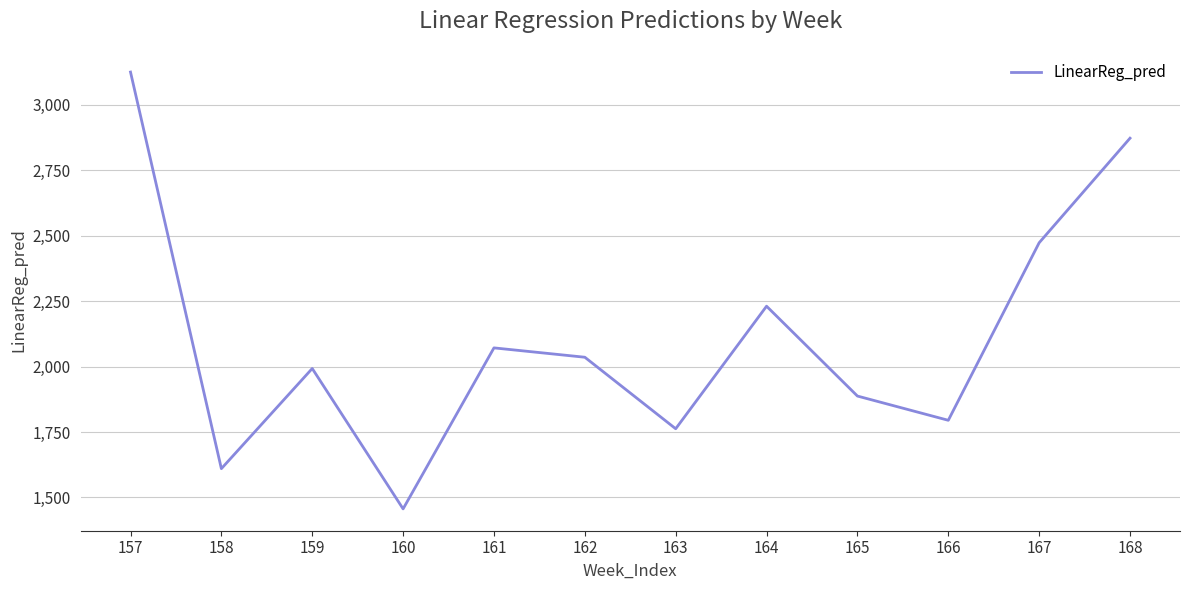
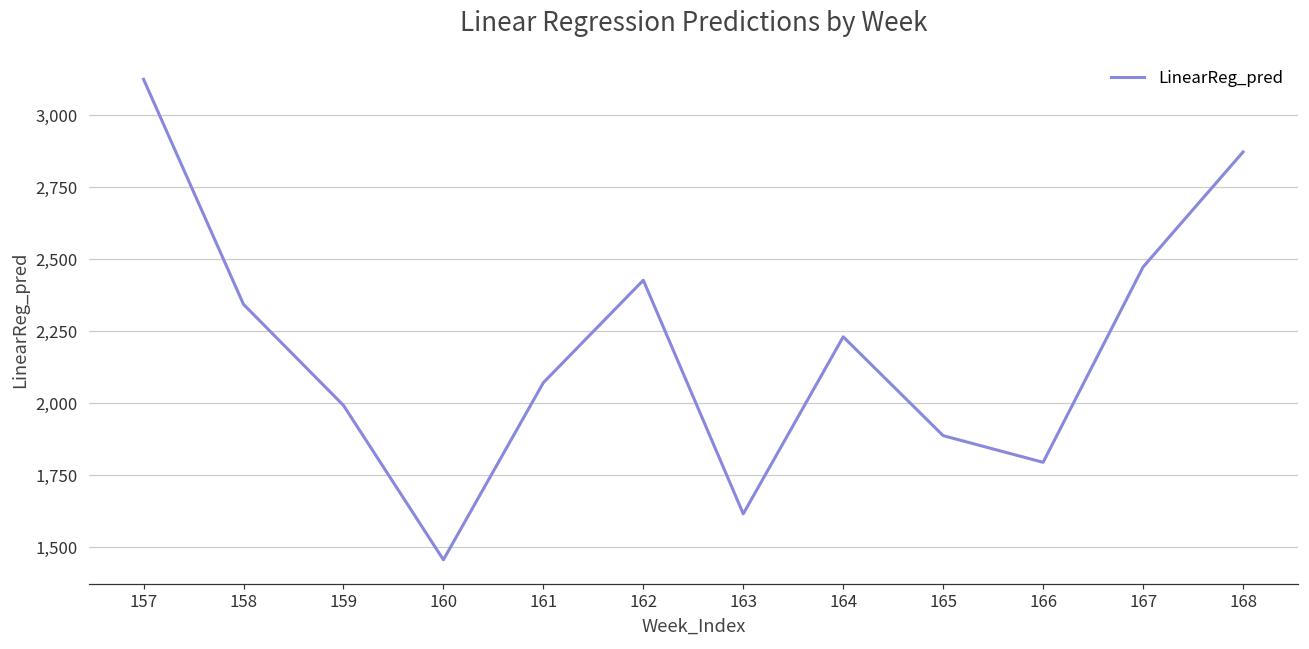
158: 1,610 -> 2,340
162: 2,040 -> 2,430
163: 1,760 -> 1,620
